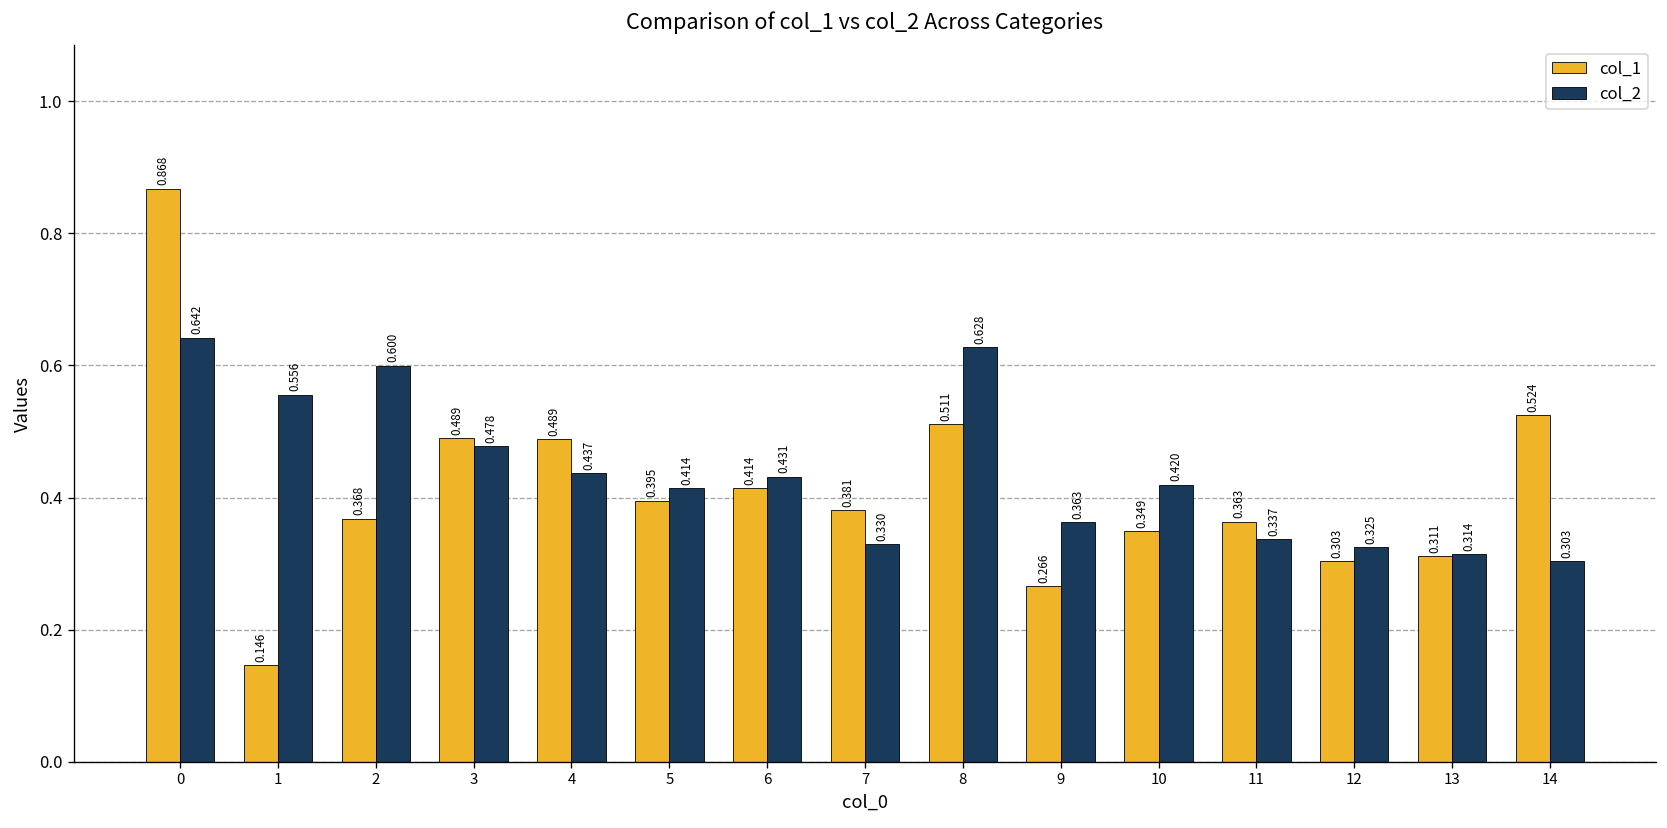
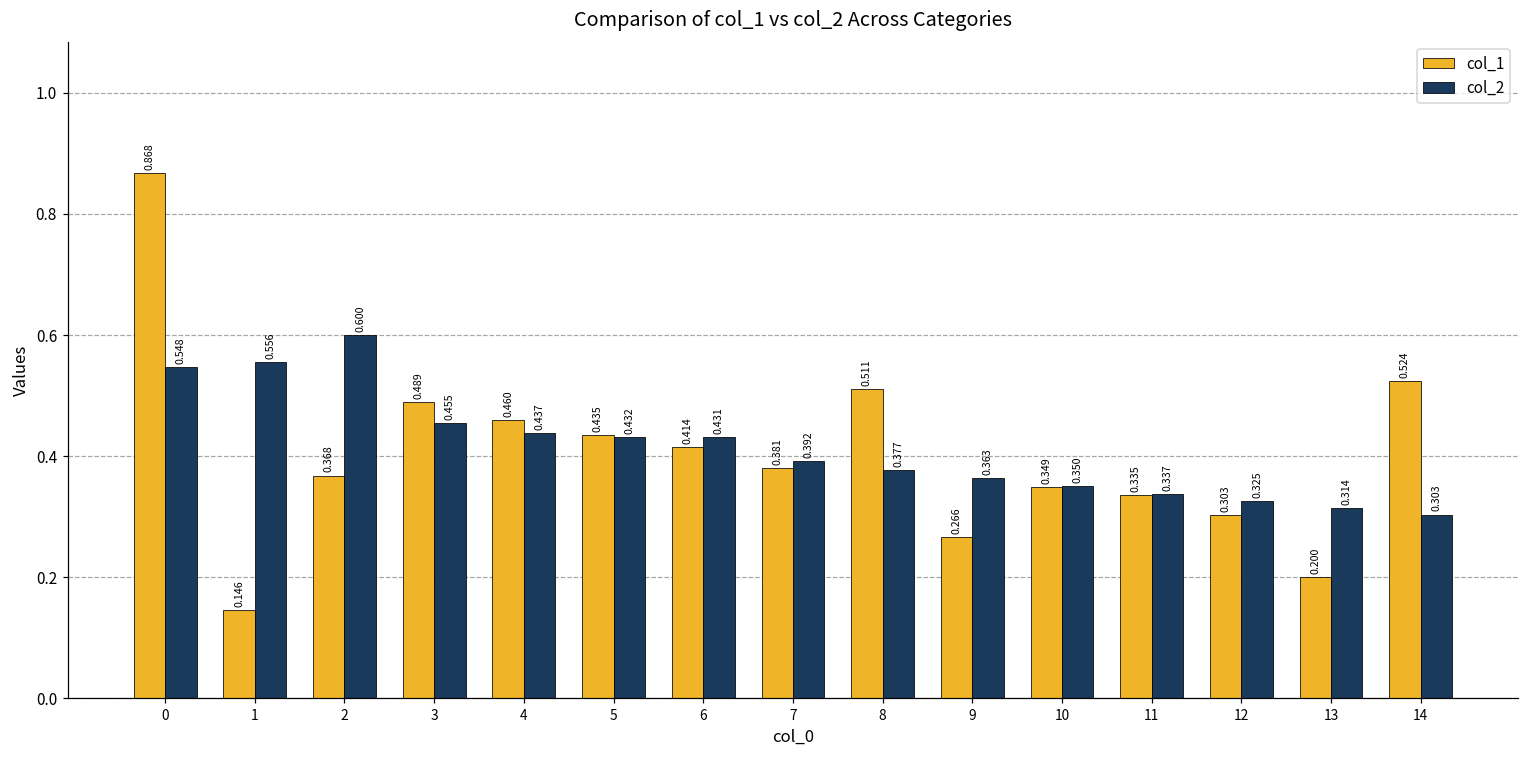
col_2, 0: 0.642 -> 0.548
col_2, 3: 0.478 -> 0.455
col_1, 4: 0.489 -> 0.460
col_1, 5: 0.395 -> 0.435
col_2, 5: 0.414 -> 0.432
col_2, 7: 0.330 -> 0.392
col_2, 8: 0.628 -> 0.377
col_2, 10: 0.420 -> 0.350
col_1, 11: 0.363 -> 0.335
col_1, 13: 0.311 -> 0.200
